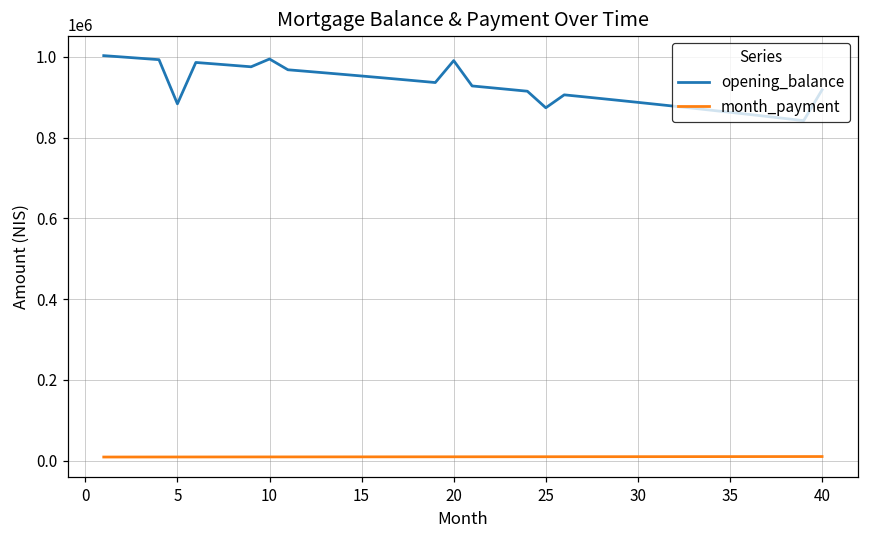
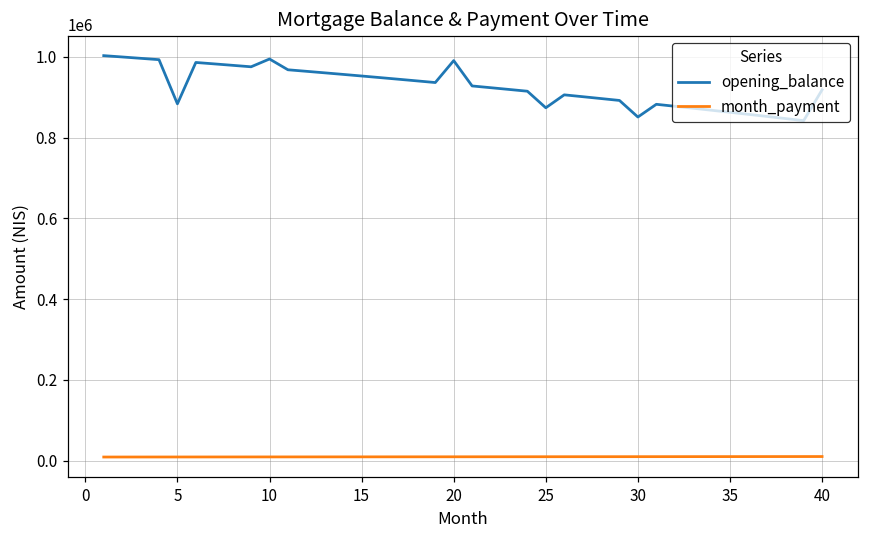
opening_balance, 30: 890000 -> 850000
